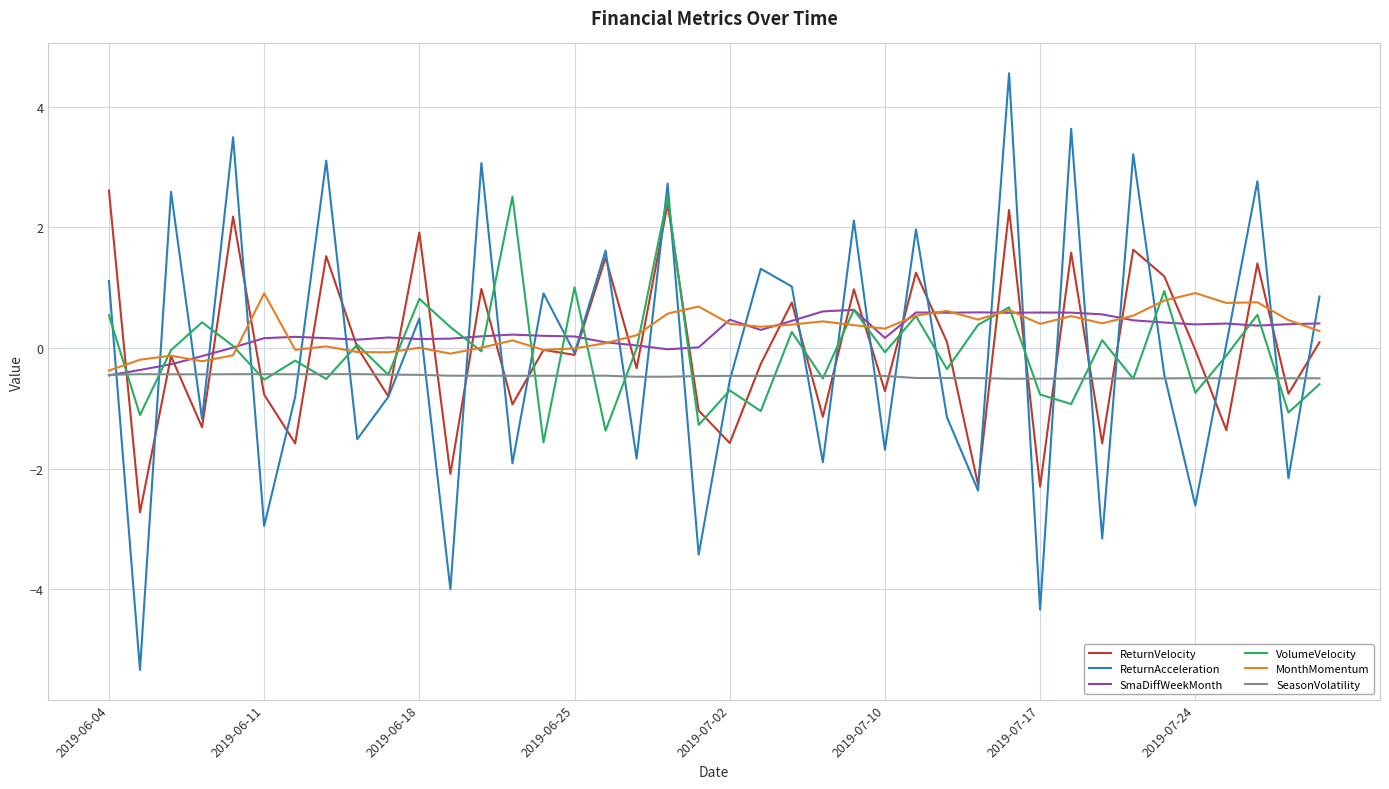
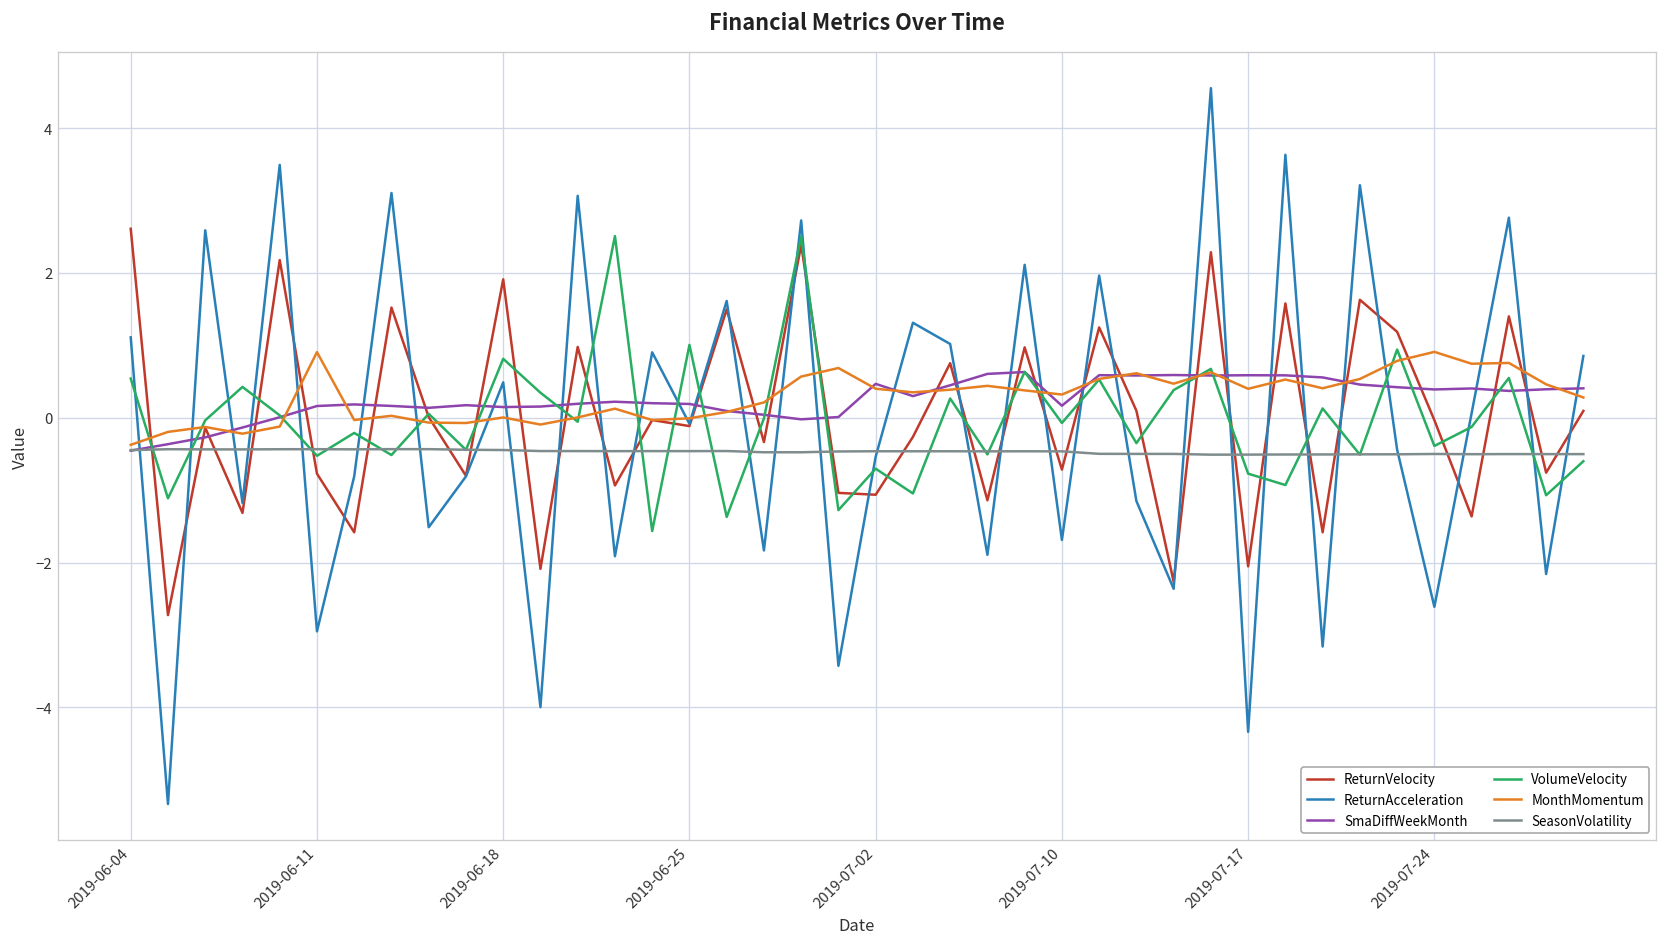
ReturnVelocity, 2019-07-02: -1.6 -> -1.1
ReturnVelocity, 2019-07-17: -2.3 -> -2.1
VolumeVelocity, 2019-07-24: -0.7 -> -0.4
